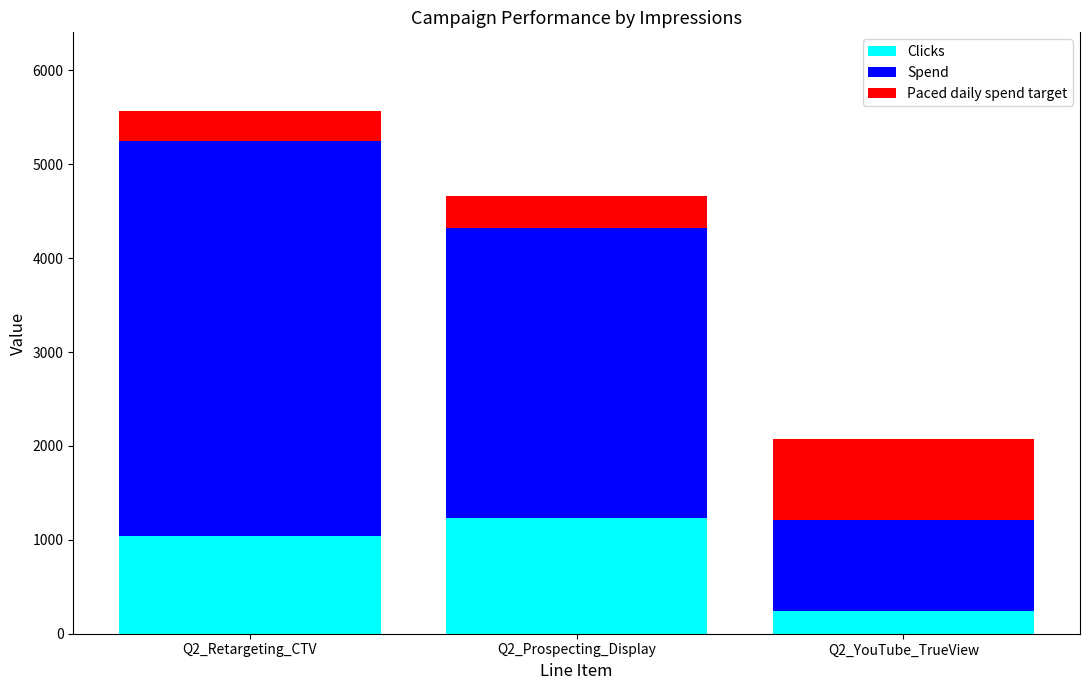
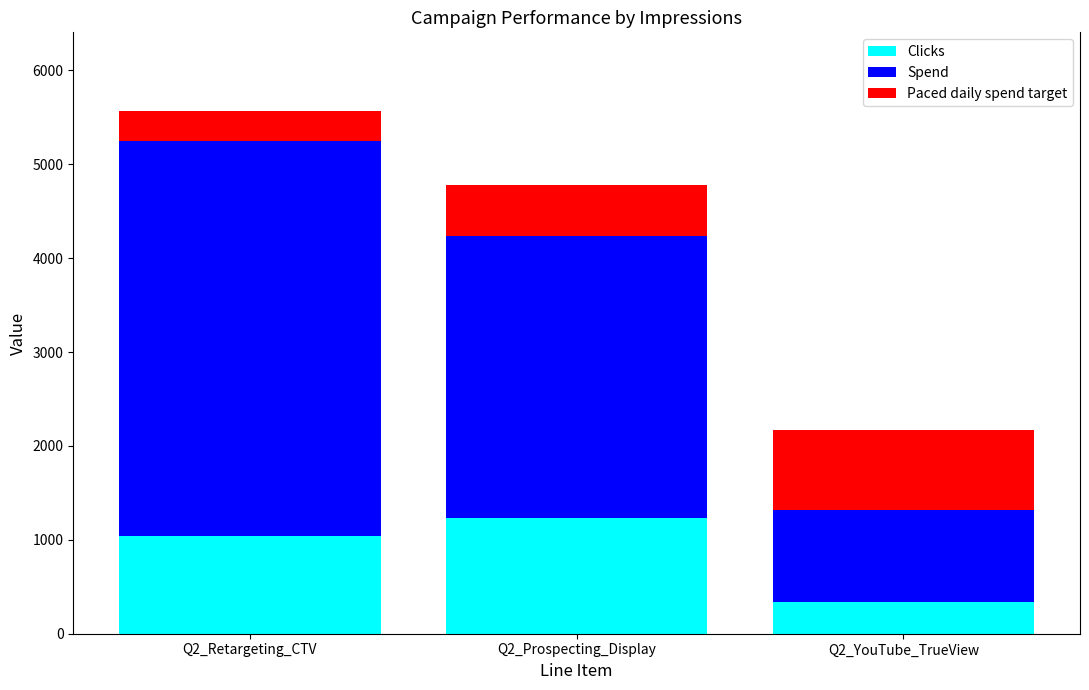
Spend, Q2_Prospecting_Display: 3100 -> 3000
Paced daily spend target, Q2_Prospecting_Display: 300 -> 500
Clicks, Q2_YouTube_TrueView: 200 -> 300
